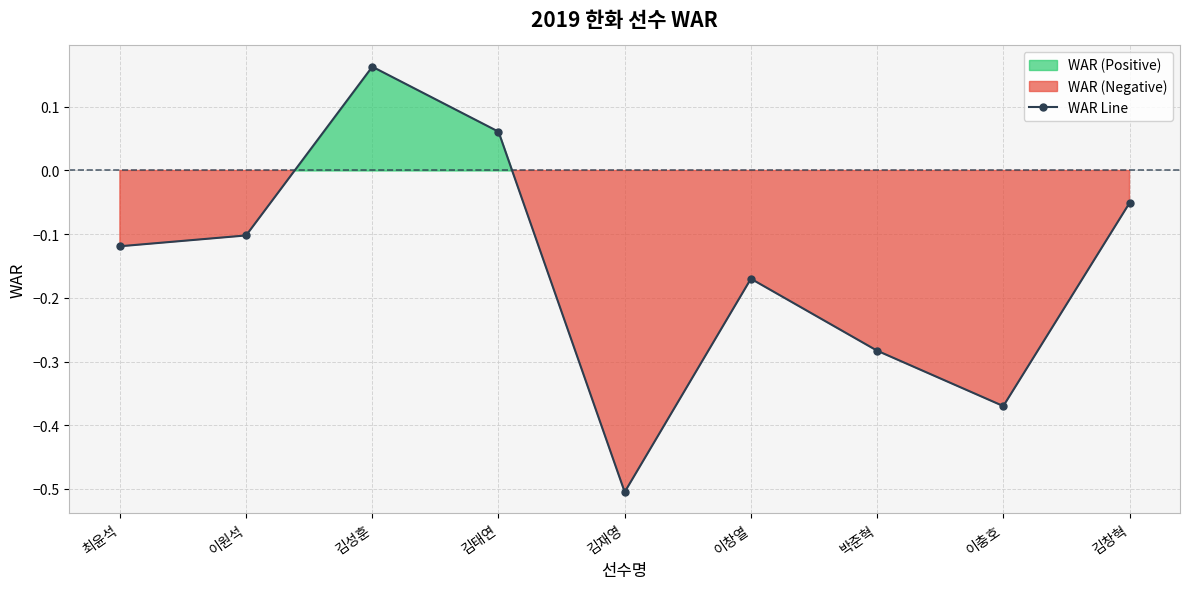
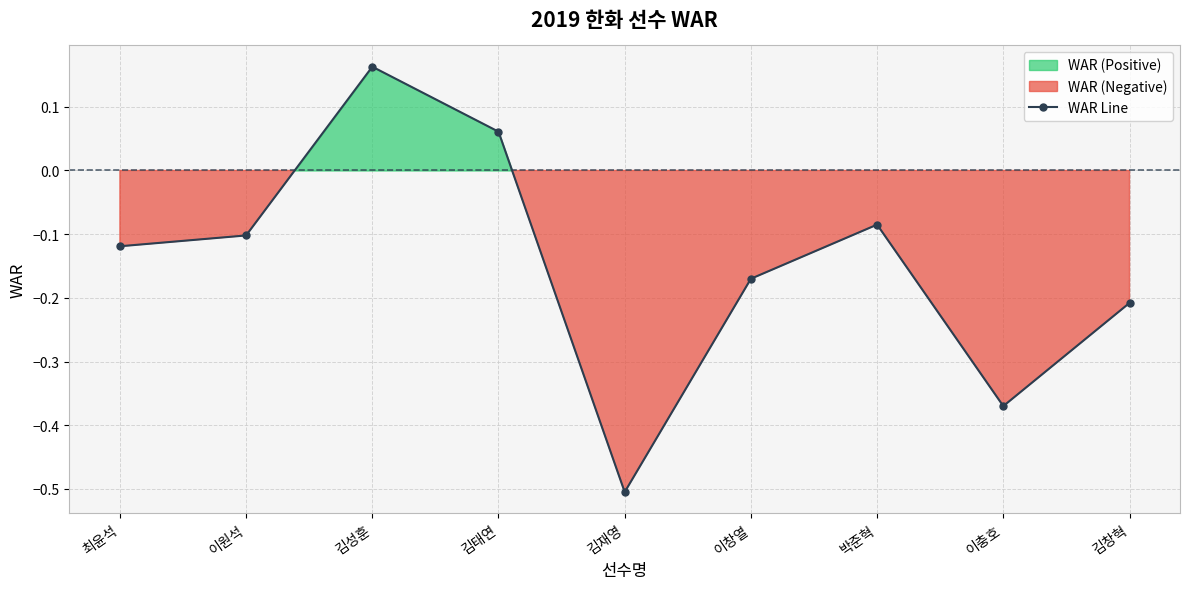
WAR Line, 박준혁: -0.28 -> -0.09
WAR Line, 김창혁: -0.05 -> -0.21
